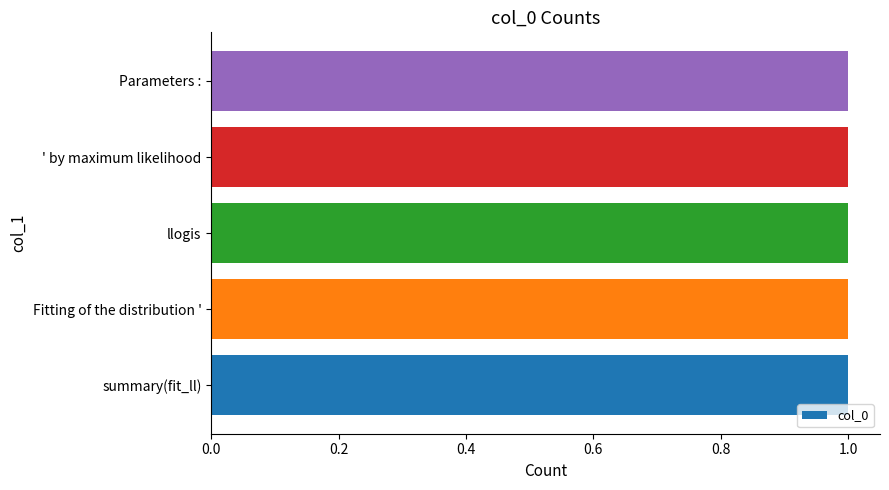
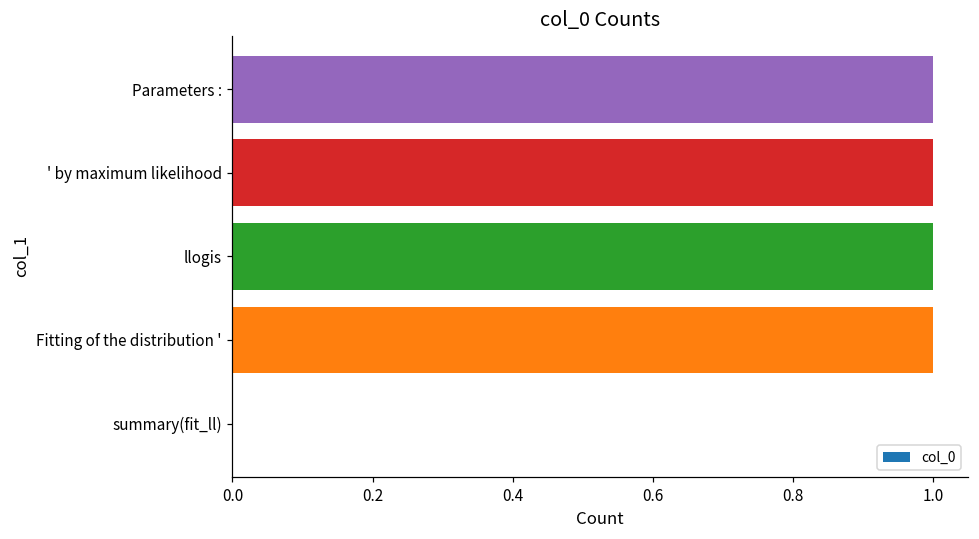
summary(fit_ll): 1 -> 0
